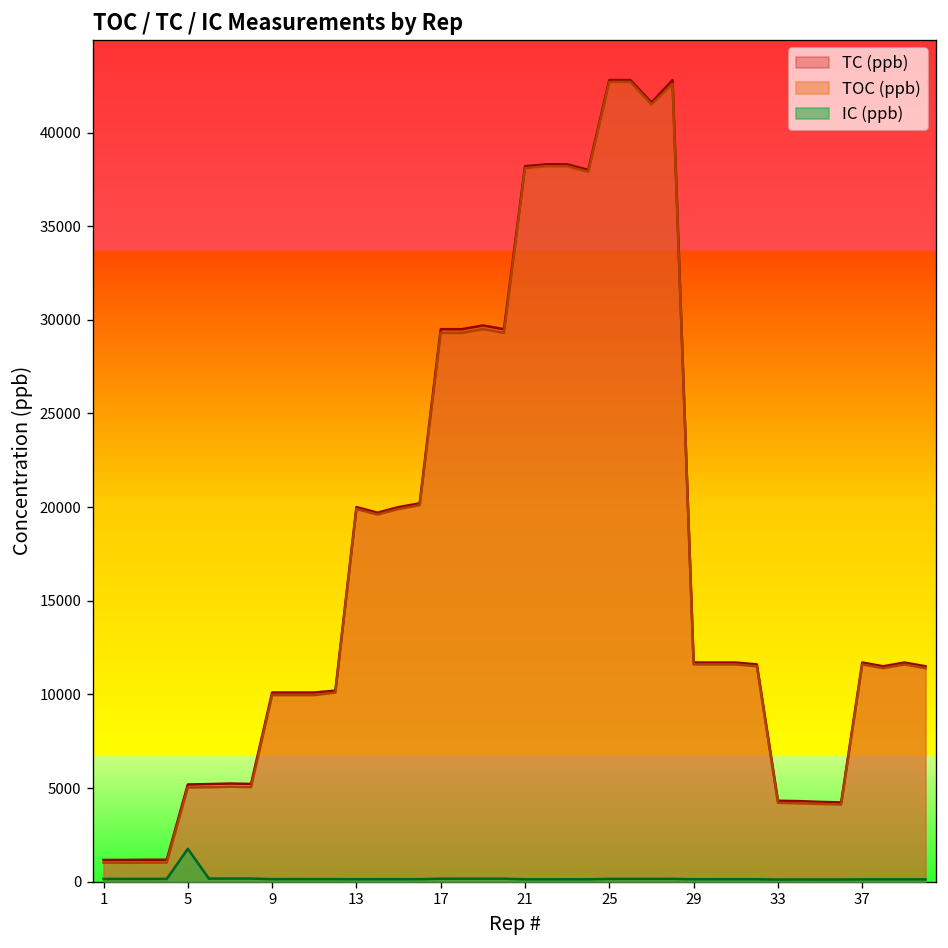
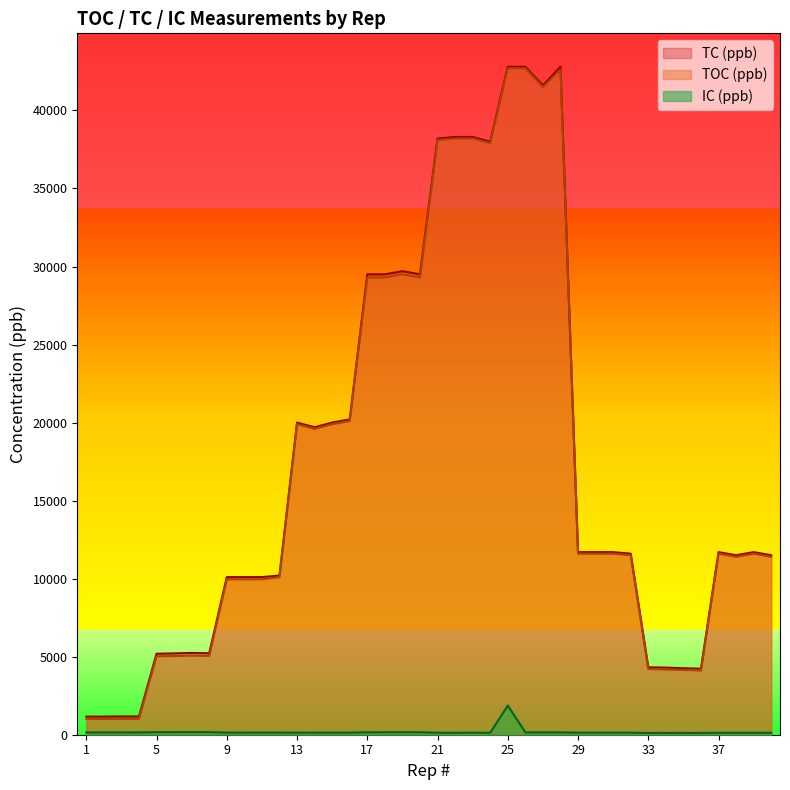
IC (ppb), 5: 1800 -> 200
IC (ppb), 25: 100 -> 1900
